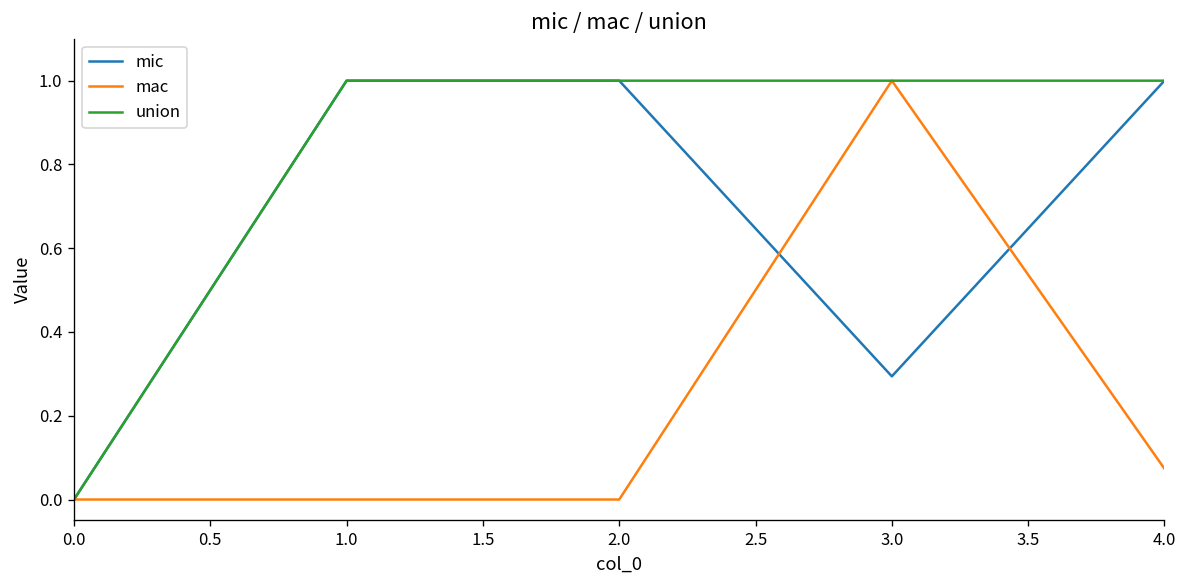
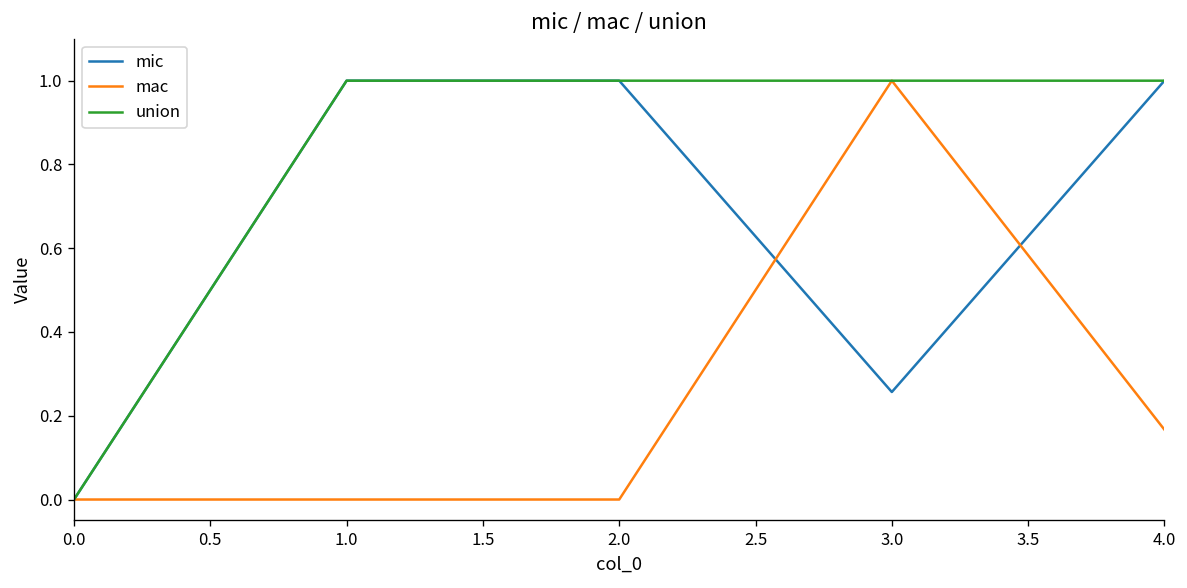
mic, 3.0: 0.29 -> 0.26
mac, 4.0: 0.07 -> 0.17
